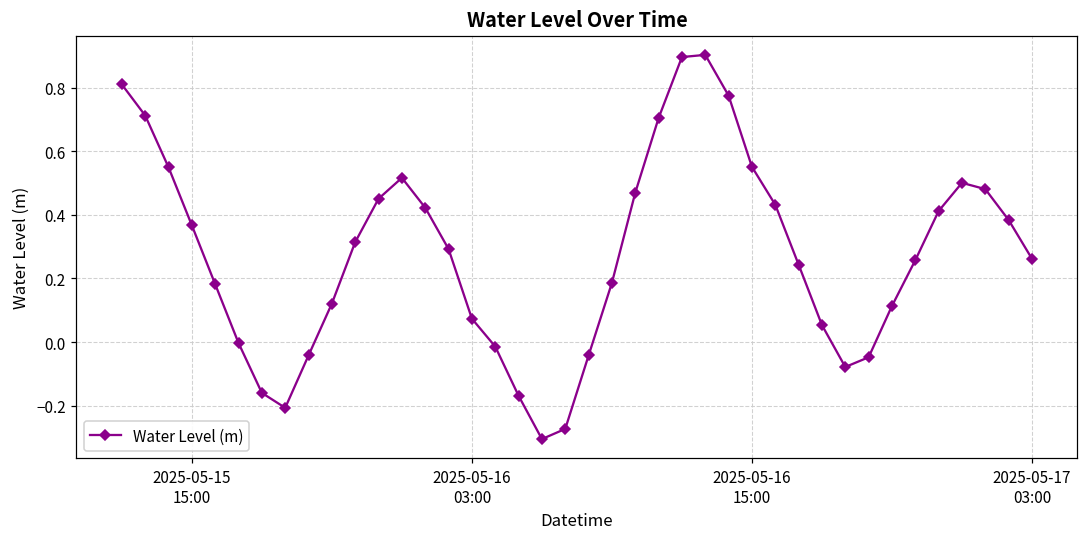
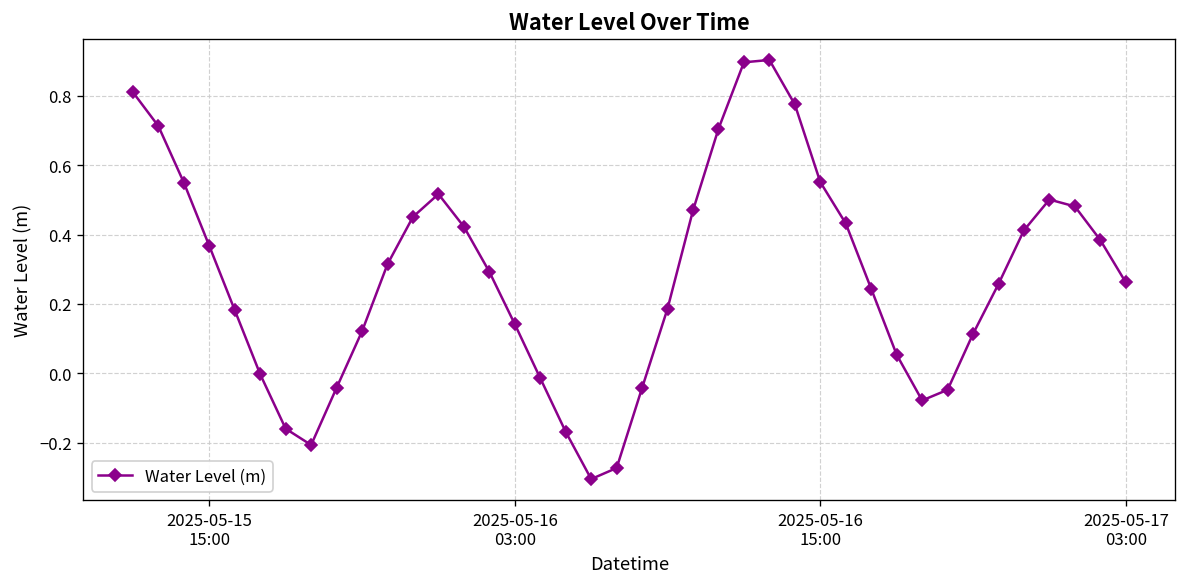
2025-05-16 03:00: 0.07 -> 0.14
